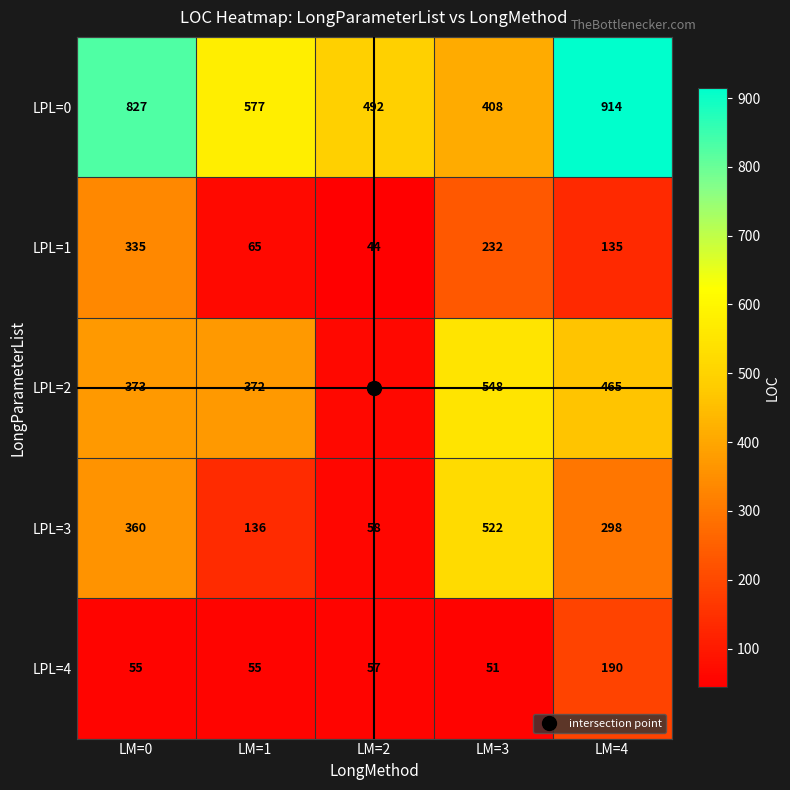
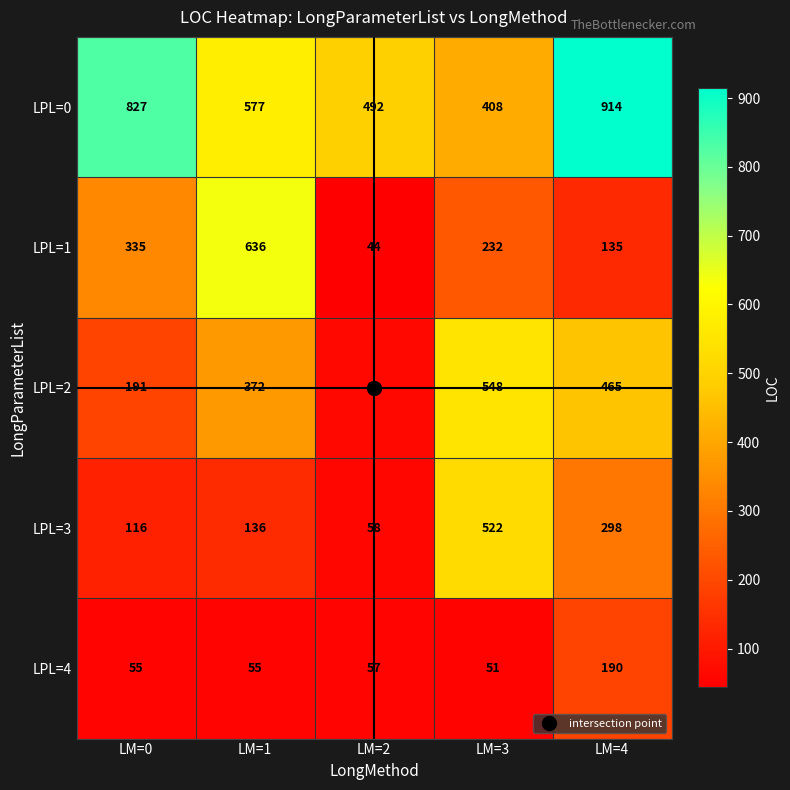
LPL=1, LM=1: 65 -> 636
LPL=2, LM=0: 373 -> 191
LPL=3, LM=0: 360 -> 116
